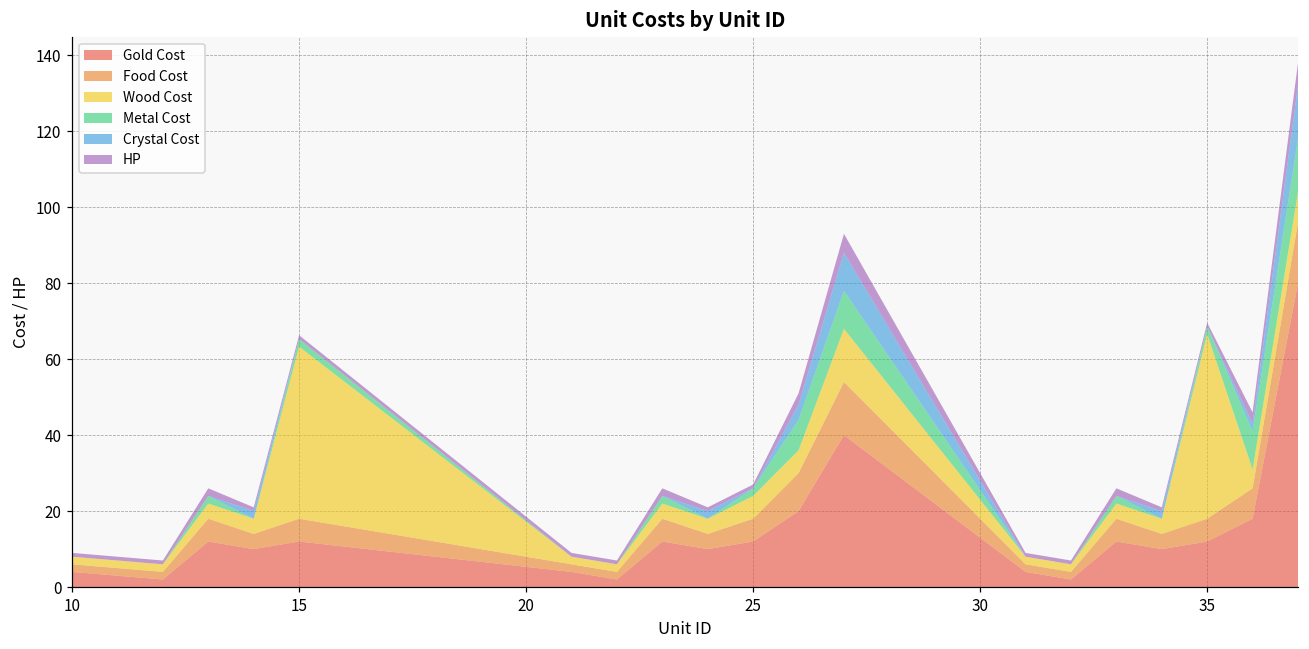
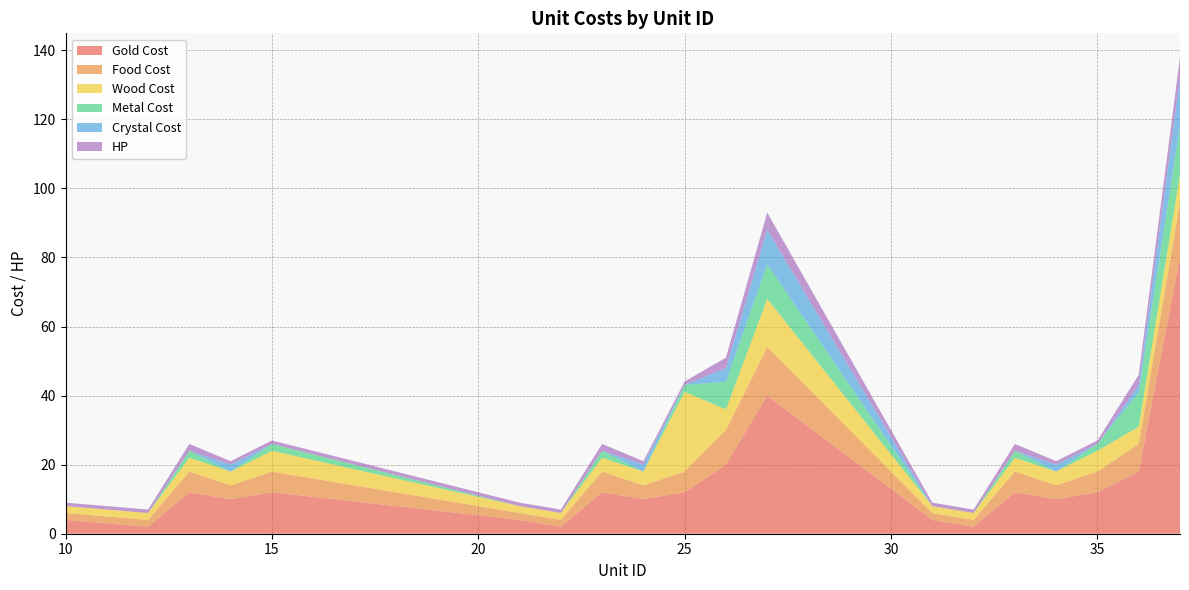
Wood Cost, 15: 45 -> 6
Wood Cost, 25: 6 -> 23
Wood Cost, 35: 49 -> 6
